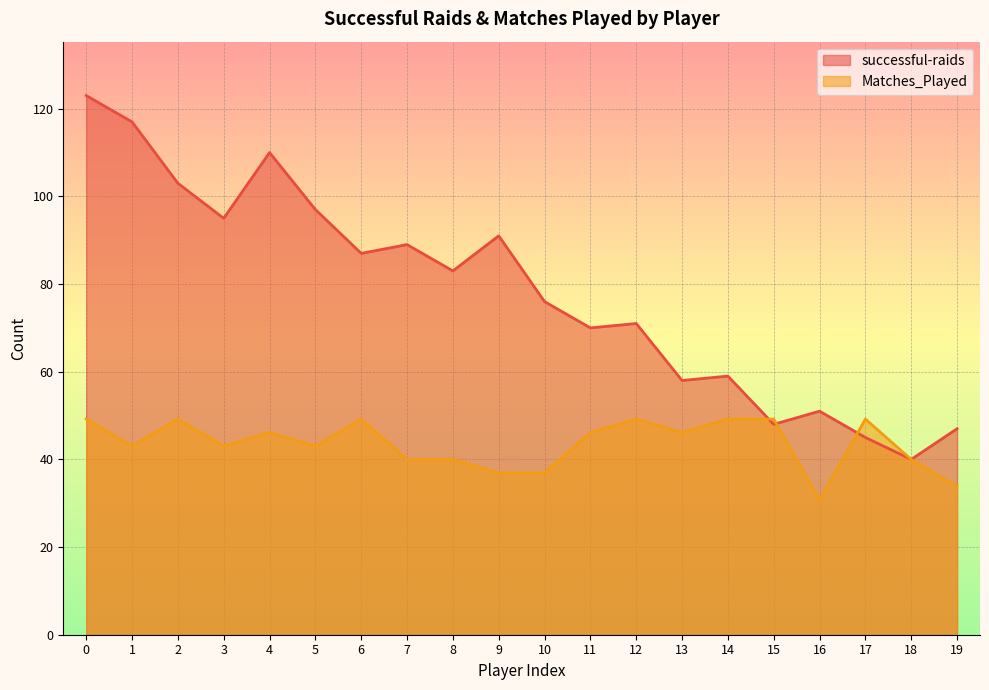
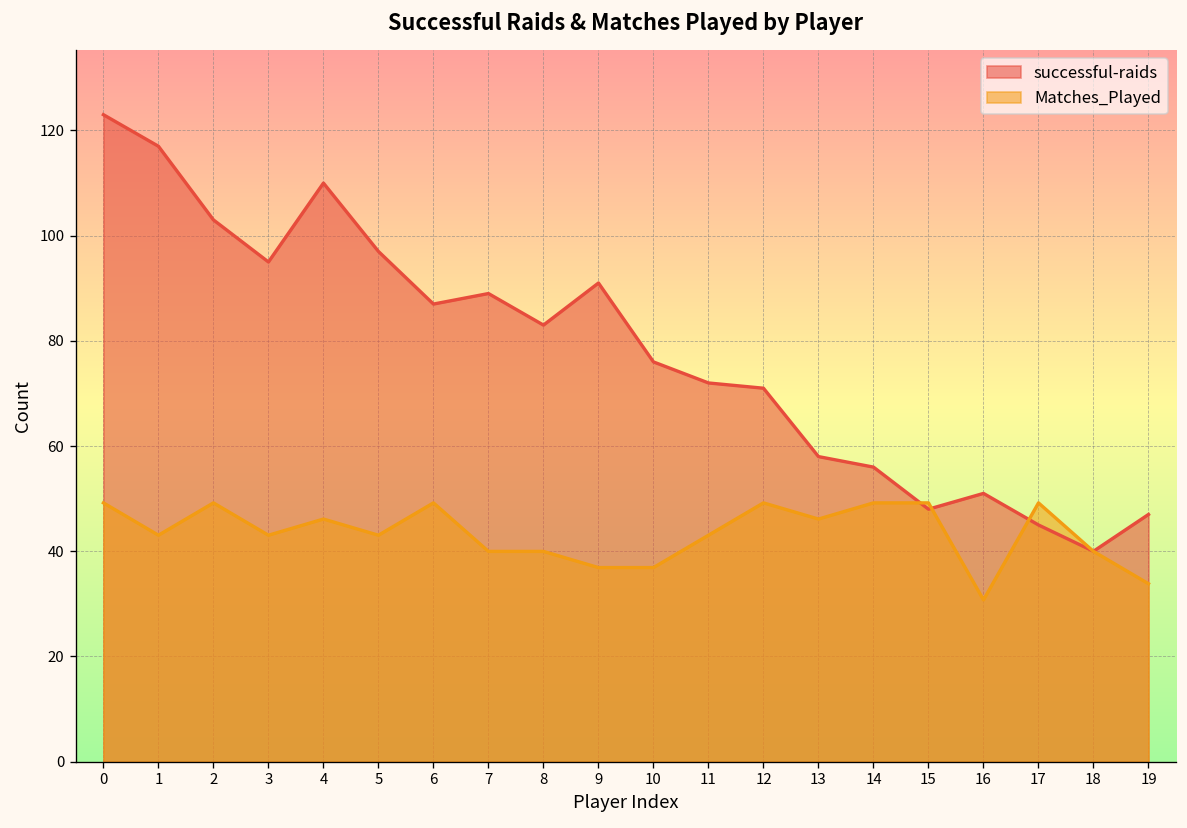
successful-raids, 11: 70 -> 72
Matches_Played, 11: 46 -> 43
successful-raids, 14: 59 -> 56
